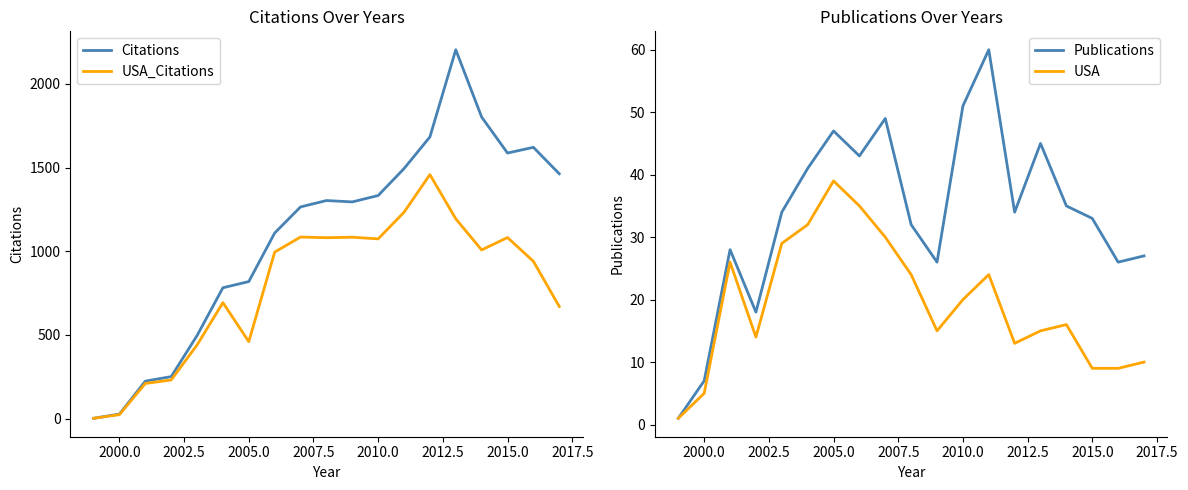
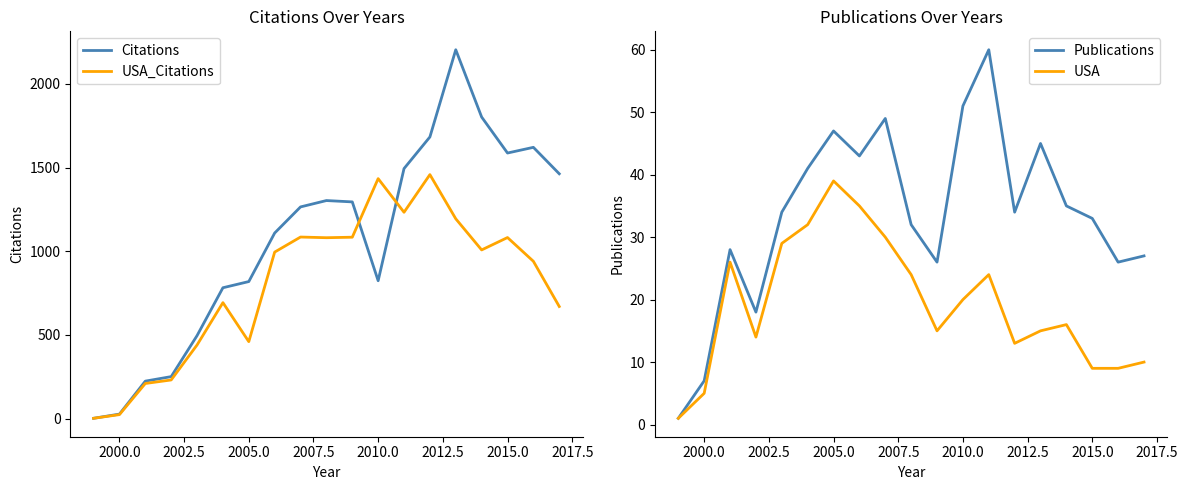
Citations Over Years, Citations, 2010.0: 1330 -> 820
Citations Over Years, USA_Citations, 2010.0: 1070 -> 1430
